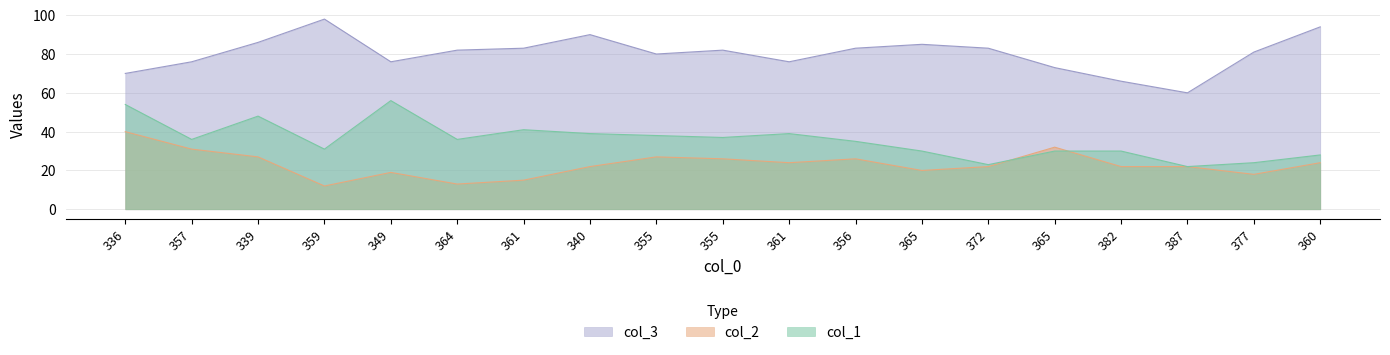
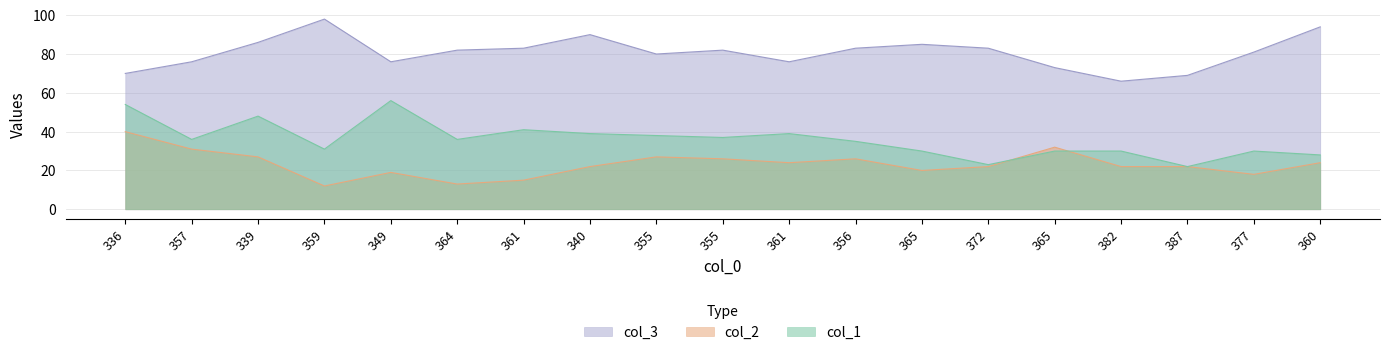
col_3, 387: 60 -> 69
col_1, 377: 24 -> 30
